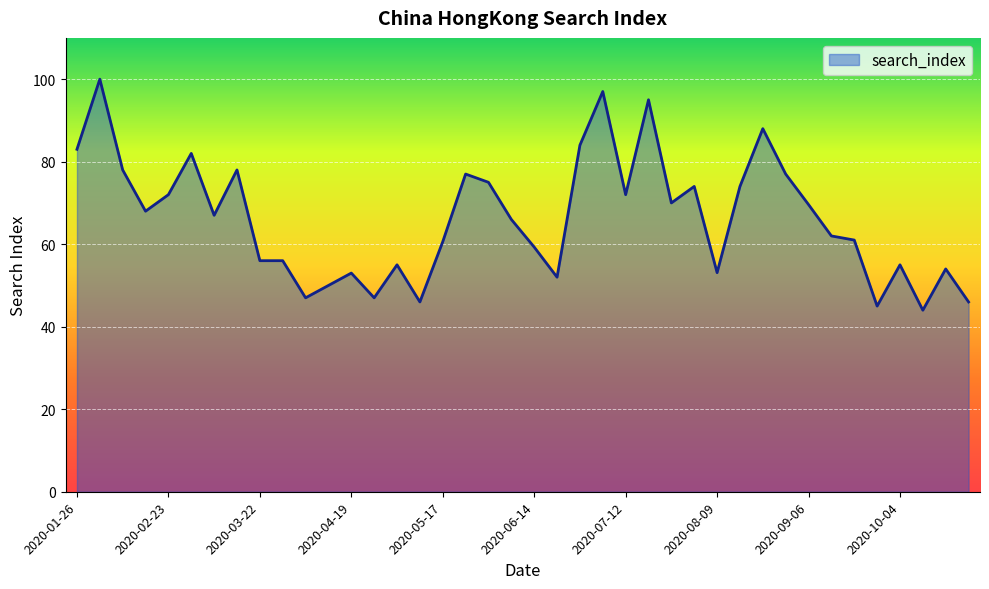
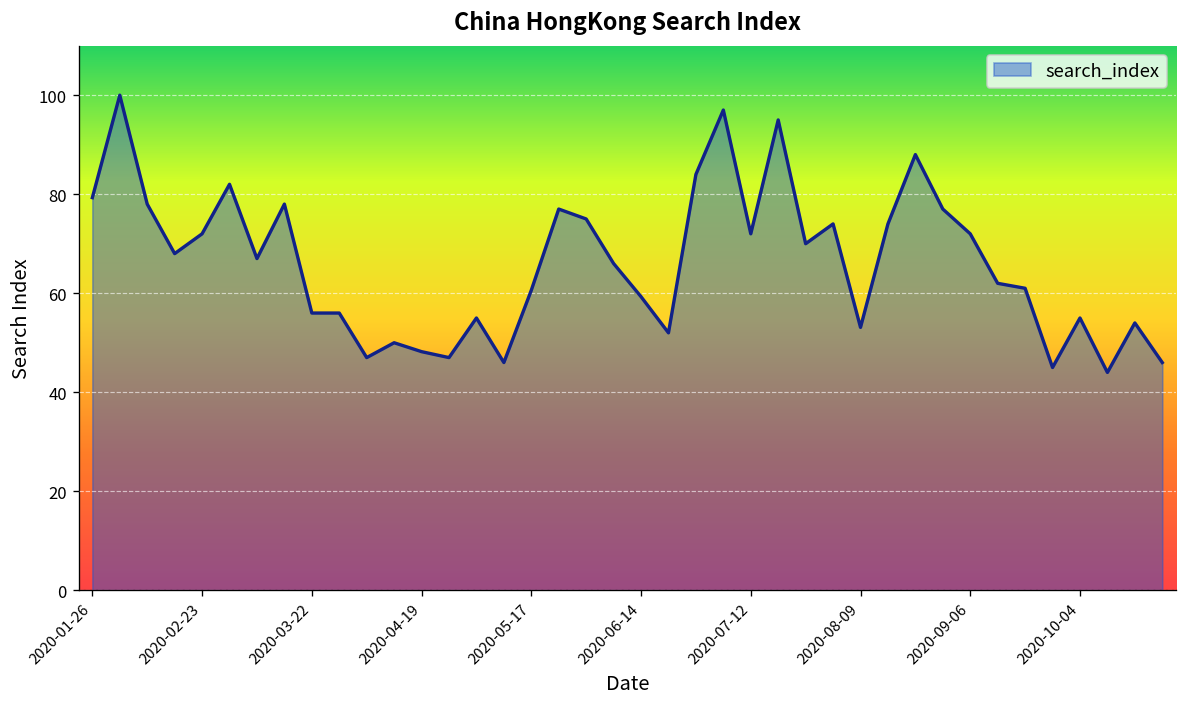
2020-01-26: 83 -> 79
2020-04-19: 53 -> 48
2020-09-06: 70 -> 72
